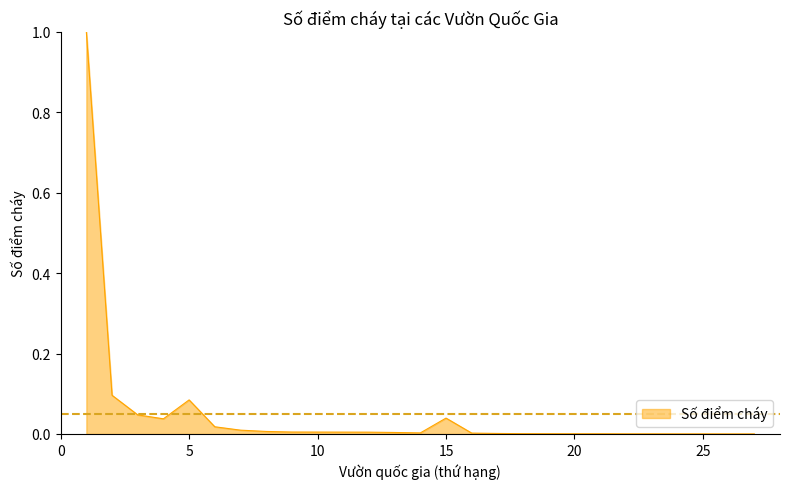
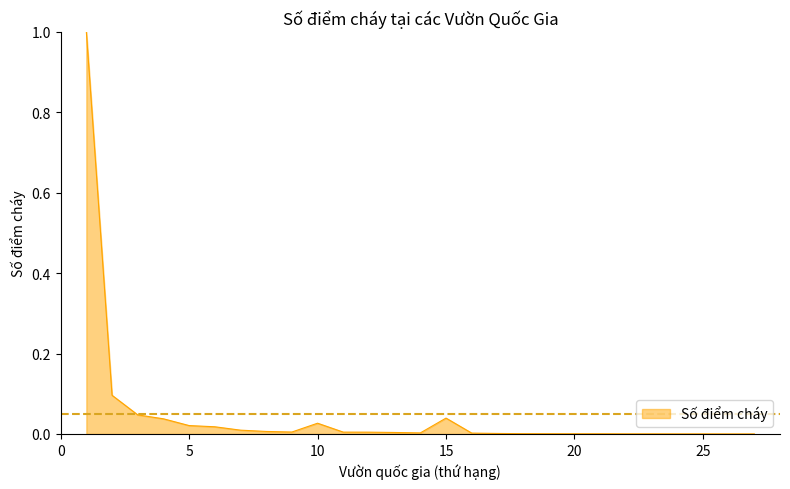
5: 0.08 -> 0.02
10: 0.00 -> 0.03
